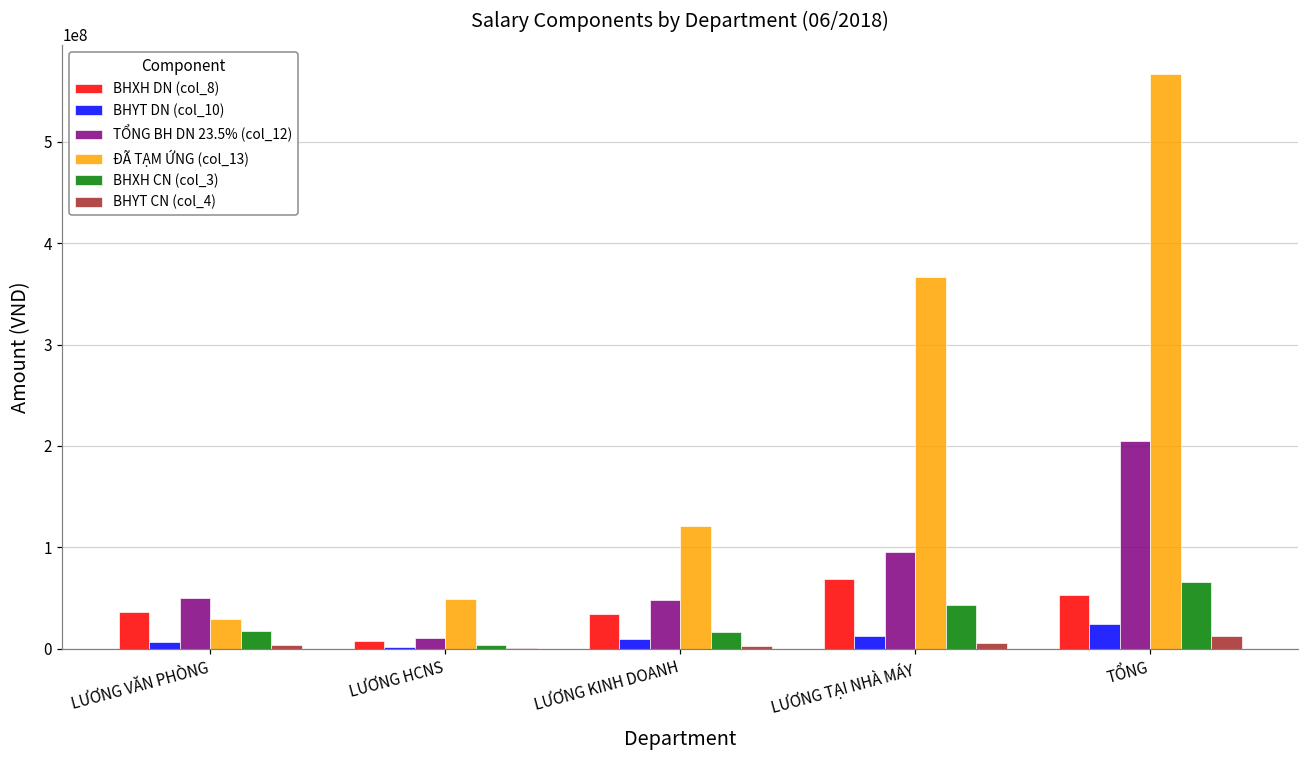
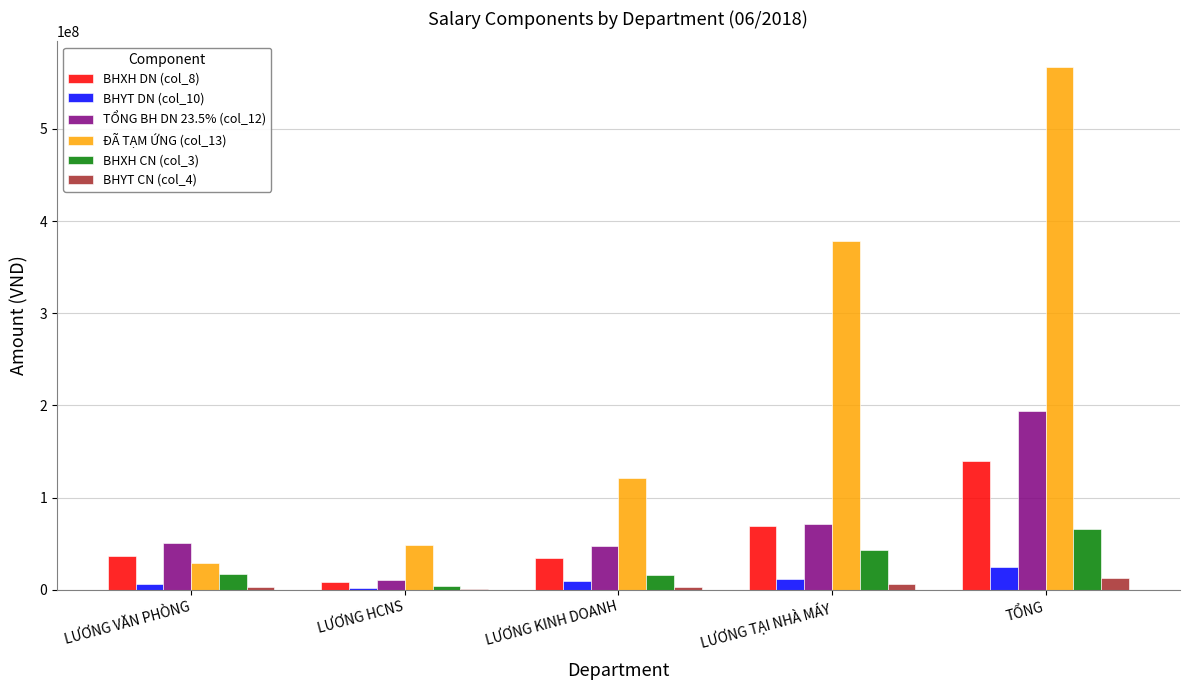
TỔNG BH DN 23.5% (col_12), LƯƠNG TẠI NHÀ MÁY: 100000000 -> 70000000
ĐÃ TẠM ỨNG (col_13), LƯƠNG TẠI NHÀ MÁY: 370000000 -> 380000000
BHXH DN (col_8), TỔNG: 50000000 -> 140000000
TỔNG BH DN 23.5% (col_12), TỔNG: 200000000 -> 190000000
